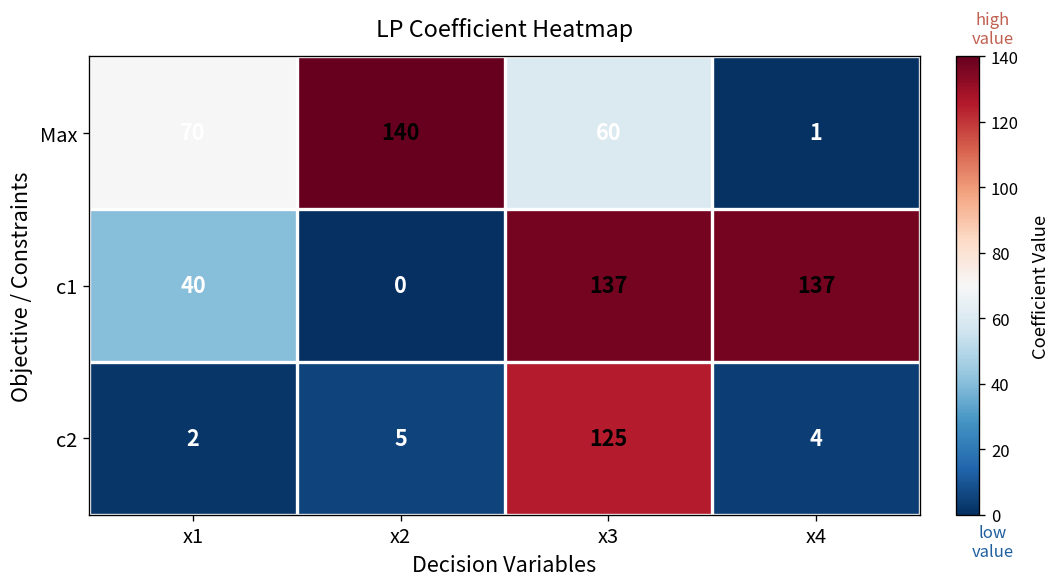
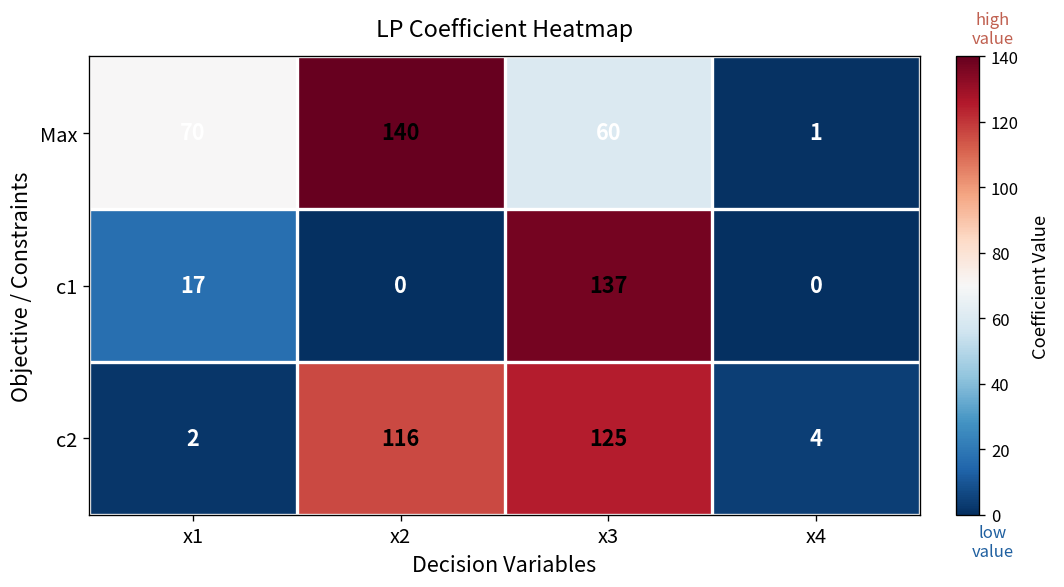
c1, x1: 40 -> 17
c1, x4: 137 -> 0
c2, x2: 5 -> 116
